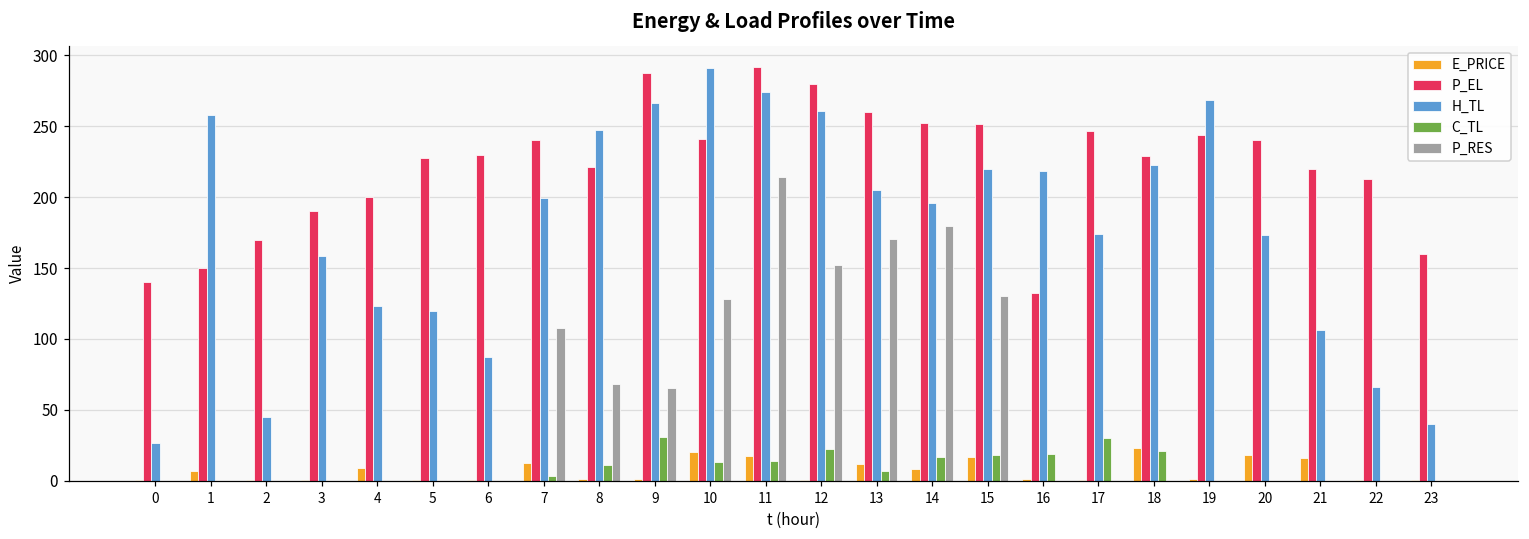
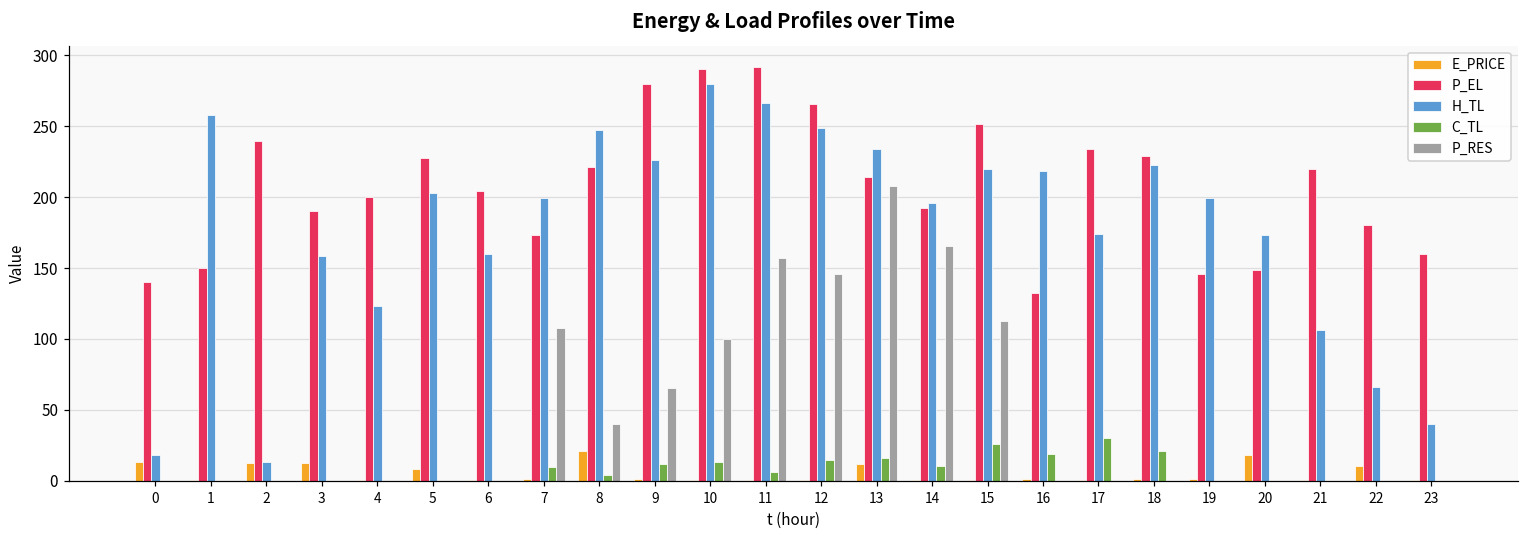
E_PRICE, 0: 0 -> 13
H_TL, 0: 27 -> 18
E_PRICE, 1: 7 -> 0
E_PRICE, 2: 0 -> 12
P_EL, 2: 170 -> 240
H_TL, 2: 45 -> 13
E_PRICE, 3: 0 -> 13
E_PRICE, 4: 9 -> 0
E_PRICE, 5: 0 -> 8
H_TL, 5: 120 -> 203
P_EL, 6: 230 -> 204
H_TL, 6: 88 -> 160
E_PRICE, 7: 13 -> 1
P_EL, 7: 240 -> 173
C_TL, 7: 4 -> 10
E_PRICE, 8: 1 -> 21
C_TL, 8: 11 -> 4
P_RES, 8: 68 -> 40
P_EL, 9: 287 -> 280
H_TL, 9: 266 -> 226
C_TL, 9: 31 -> 12
E_PRICE, 10: 20 -> 1
P_EL, 10: 241 -> 290
H_TL, 10: 291 -> 279
P_RES, 10: 128 -> 100
E_PRICE, 11: 18 -> 1
H_TL, 11: 274 -> 266
C_TL, 11: 14 -> 6
P_RES, 11: 214 -> 157
P_EL, 12: 280 -> 265
H_TL, 12: 260 -> 249
C_TL, 12: 22 -> 15
P_RES, 12: 152 -> 146
P_EL, 13: 260 -> 214
H_TL, 13: 205 -> 234
C_TL, 13: 7 -> 16
P_RES, 13: 170 -> 207
E_PRICE, 14: 9 -> 1
P_EL, 14: 252 -> 192
C_TL, 14: 17 -> 10
P_RES, 14: 180 -> 165
E_PRICE, 15: 17 -> 1
C_TL, 15: 18 -> 26
P_RES, 15: 130 -> 113
P_EL, 17: 246 -> 234
E_PRICE, 18: 23 -> 1
P_EL, 19: 244 -> 146
H_TL, 19: 269 -> 200
P_EL, 20: 240 -> 149
E_PRICE, 21: 16 -> 1
E_PRICE, 22: 0 -> 10
P_EL, 22: 213 -> 180
